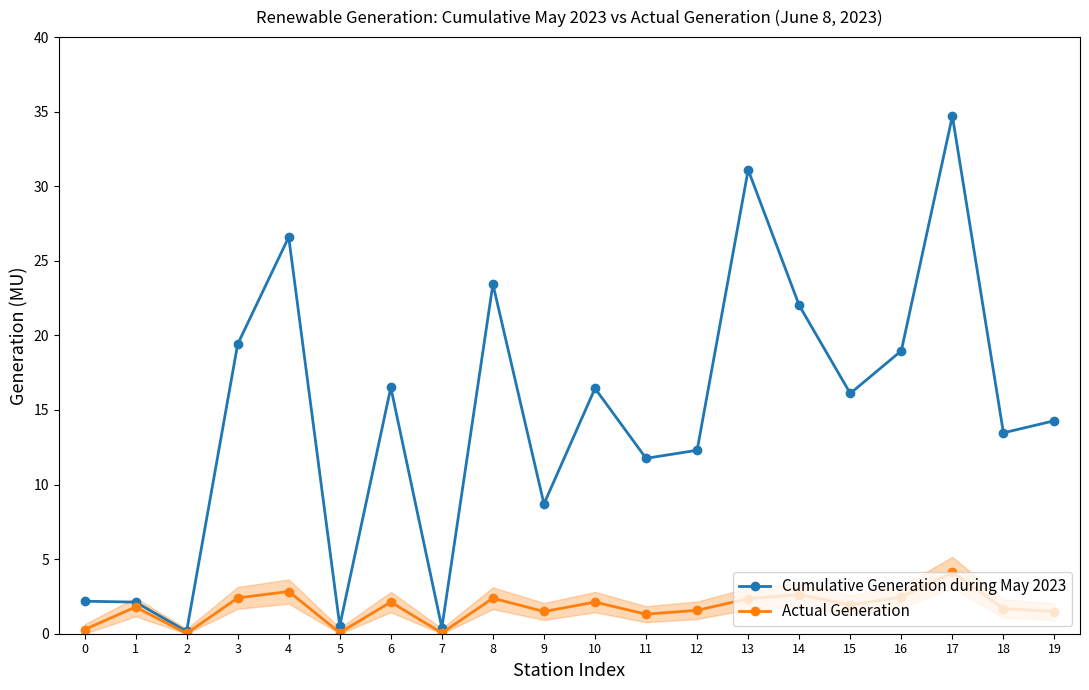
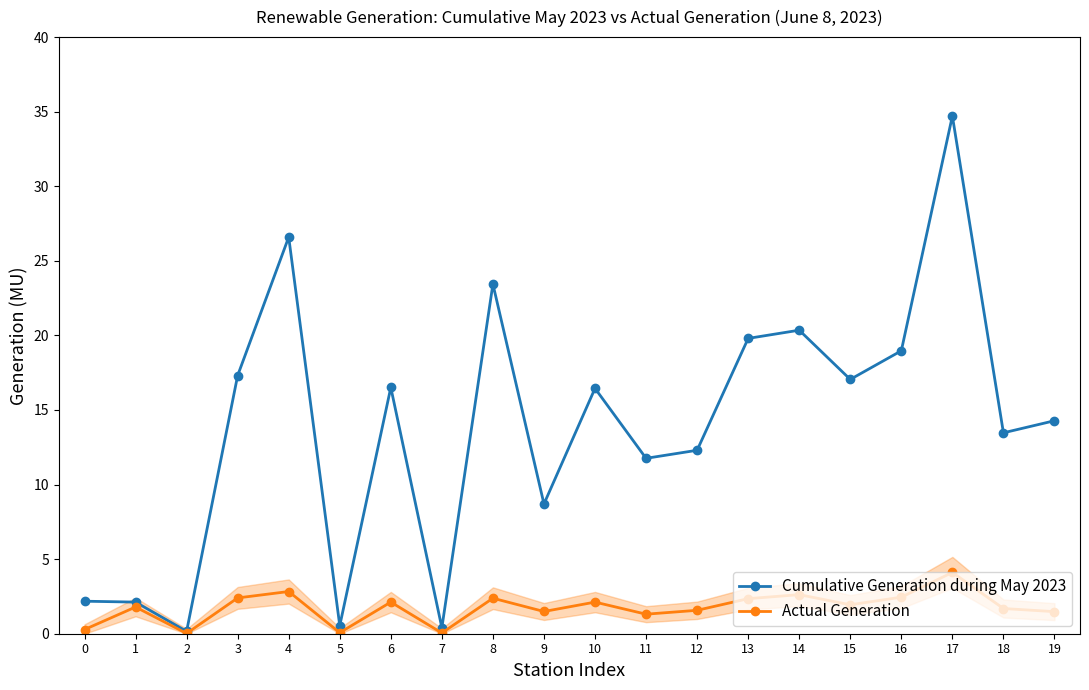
Cumulative Generation during May 2023, 3: 19.4 -> 17.3
Cumulative Generation during May 2023, 13: 31.1 -> 19.8
Cumulative Generation during May 2023, 14: 22.0 -> 20.4
Cumulative Generation during May 2023, 15: 16.1 -> 17.1
